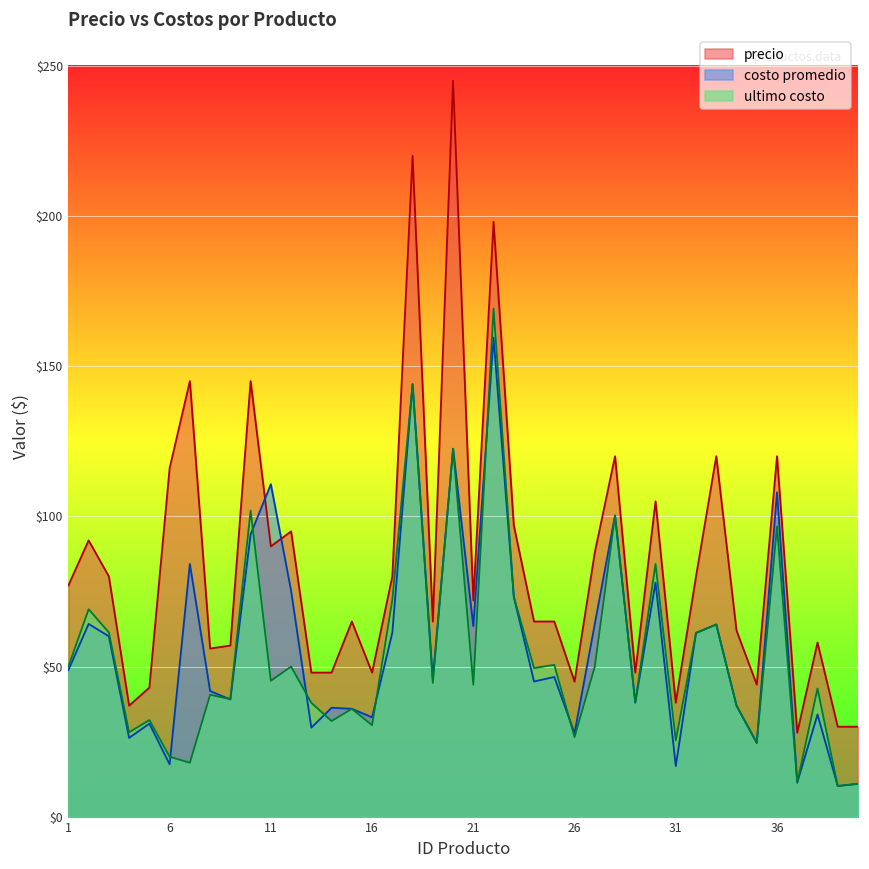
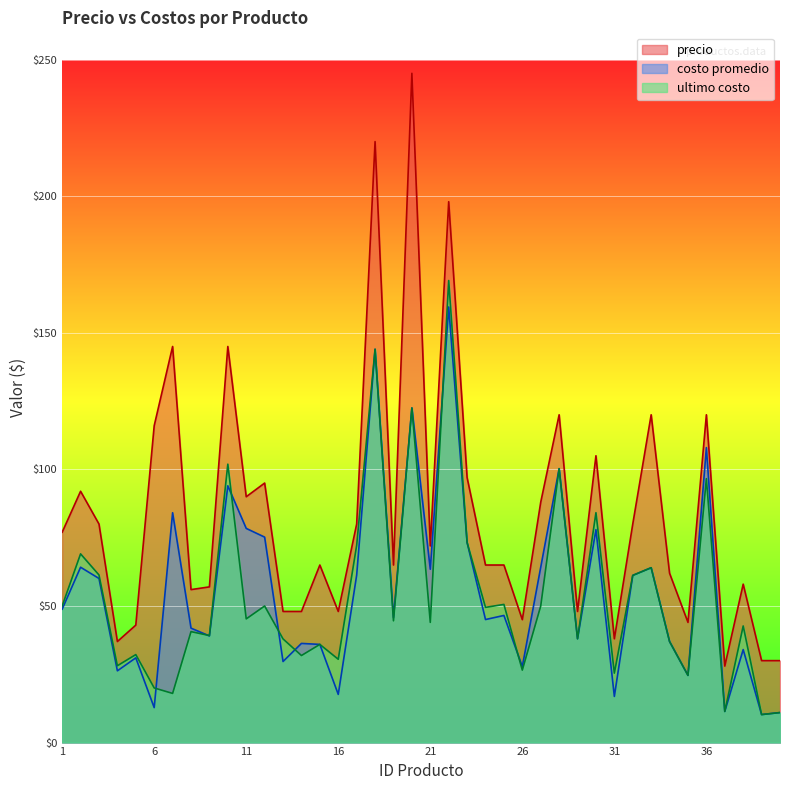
costo promedio, 6: $18 -> $13
costo promedio, 11: $111 -> $78
costo promedio, 16: $33 -> $18
